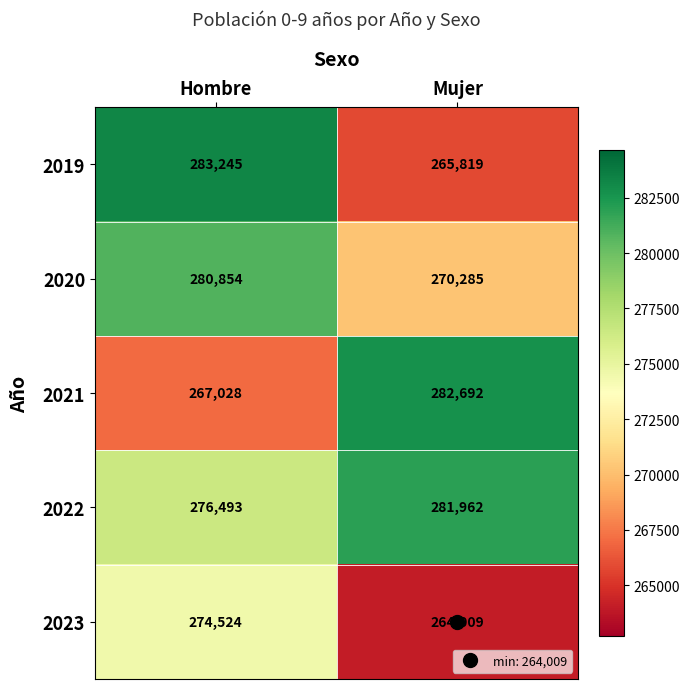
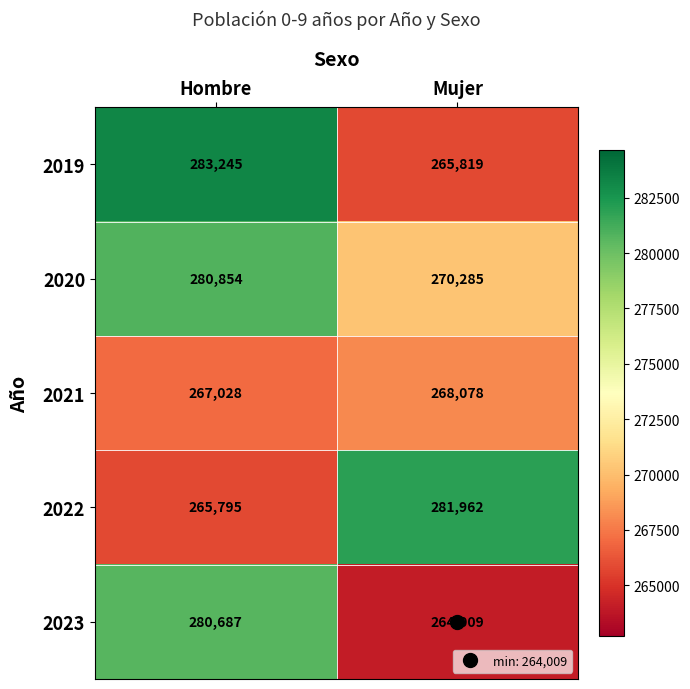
2021, Mujer: 282,692 -> 268,078
2022, Hombre: 276,493 -> 265,795
2023, Hombre: 274,524 -> 280,687
